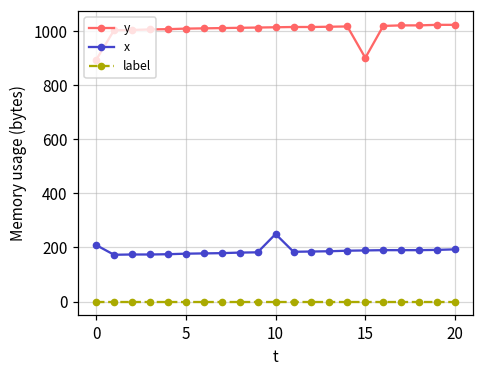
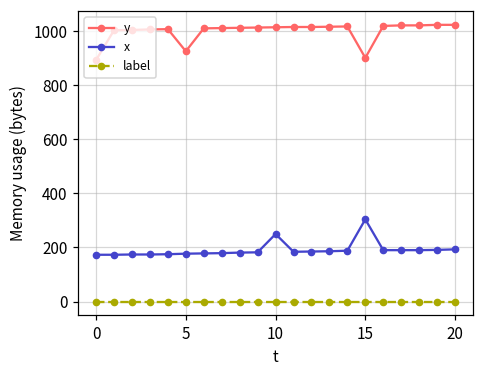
x, 0: 210 -> 170
y, 5: 1010 -> 930
x, 15: 190 -> 300
